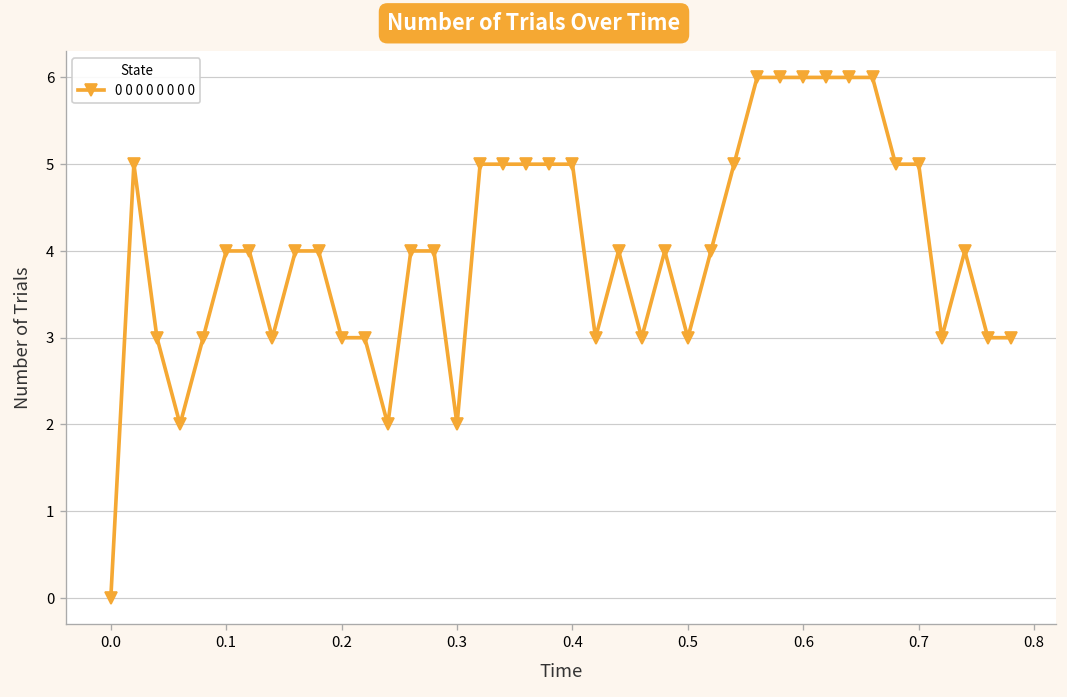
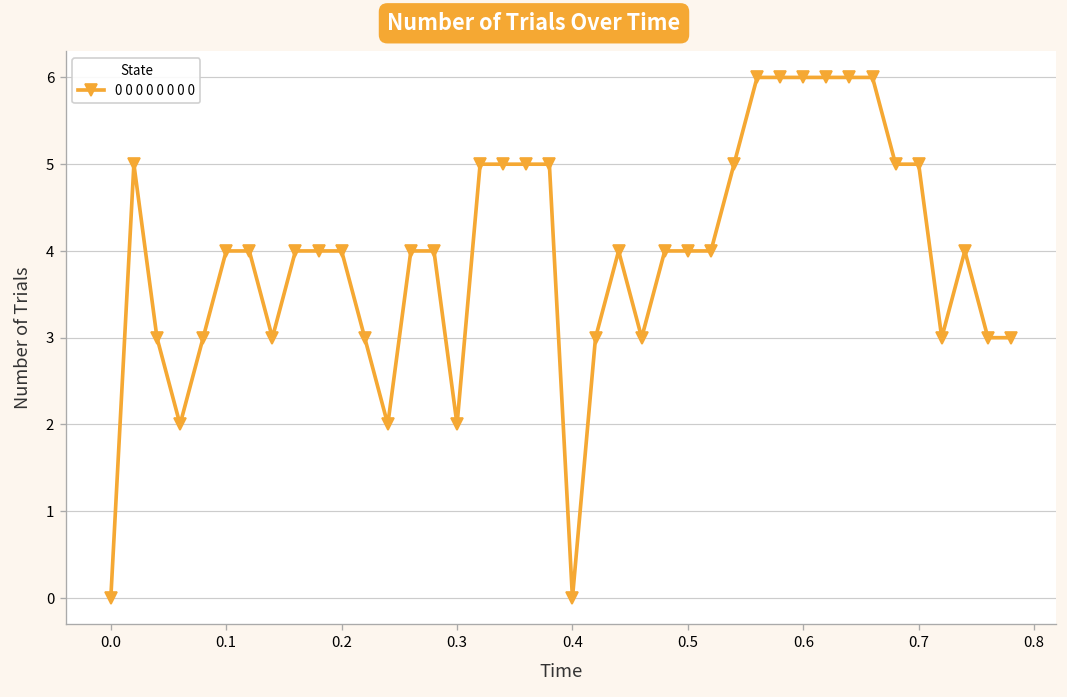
0.2: 3 -> 4
0.4: 5 -> 0
0.5: 3 -> 4
